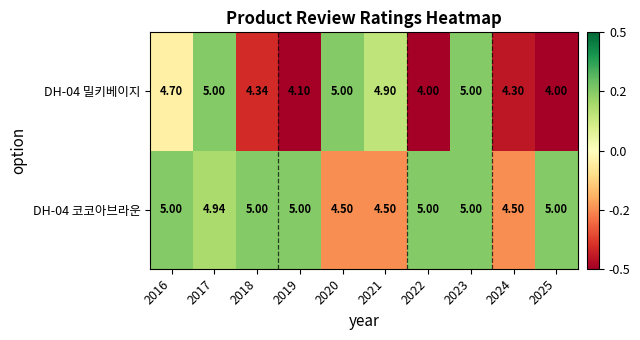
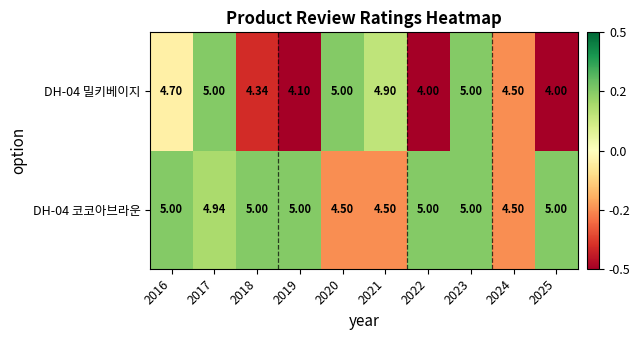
DH-04 밀키베이지, 2024: 4.30 -> 4.50
